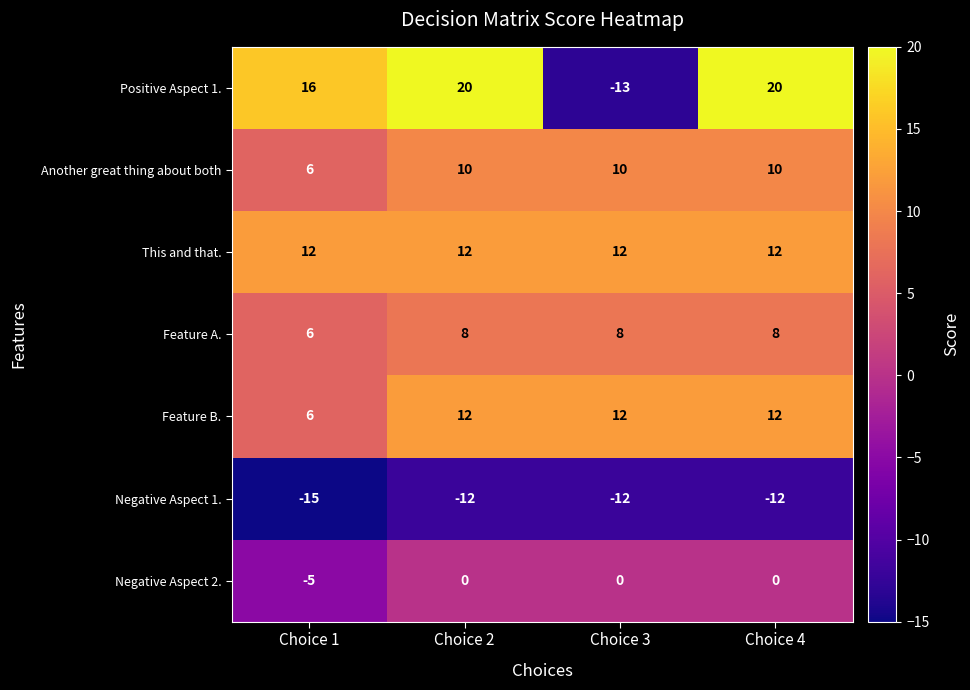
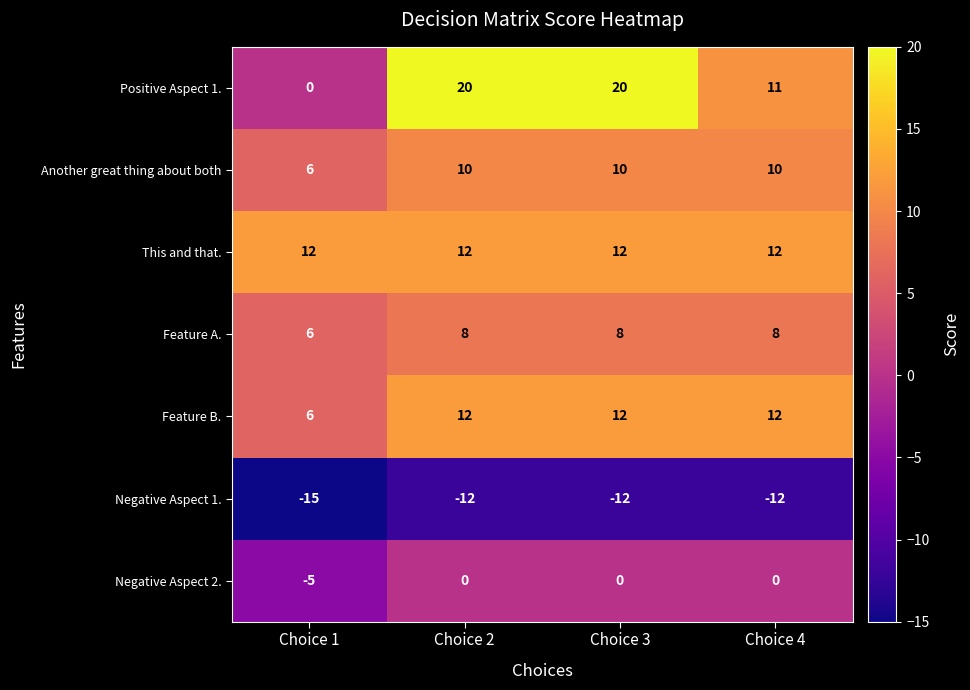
Positive Aspect 1., Choice 1: 16 -> 0
Positive Aspect 1., Choice 3: -13 -> 20
Positive Aspect 1., Choice 4: 20 -> 11
